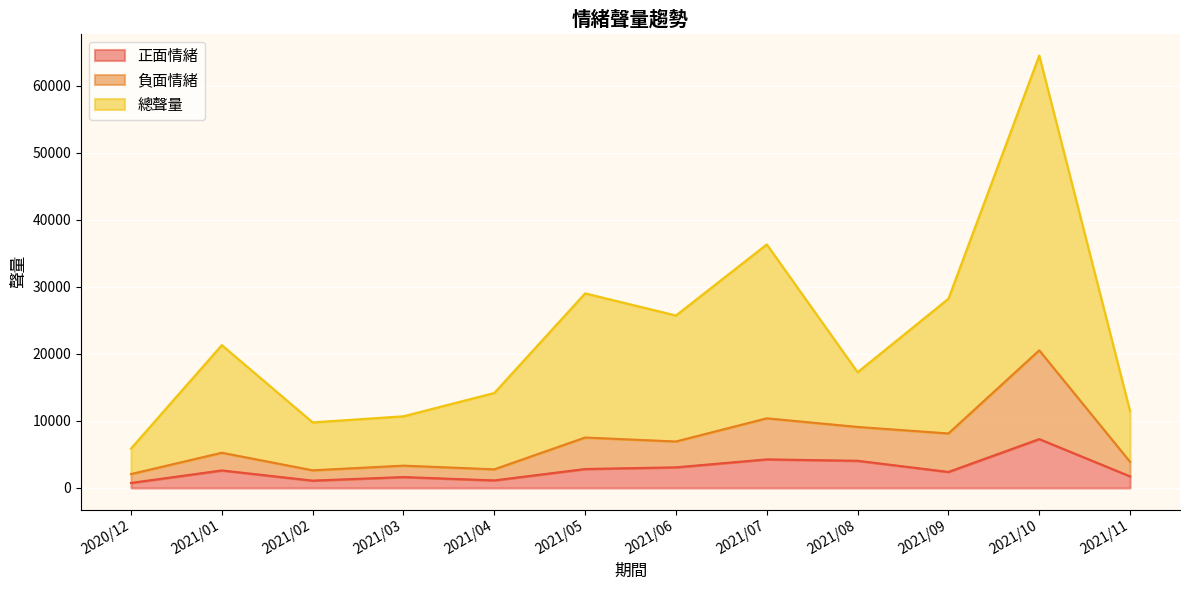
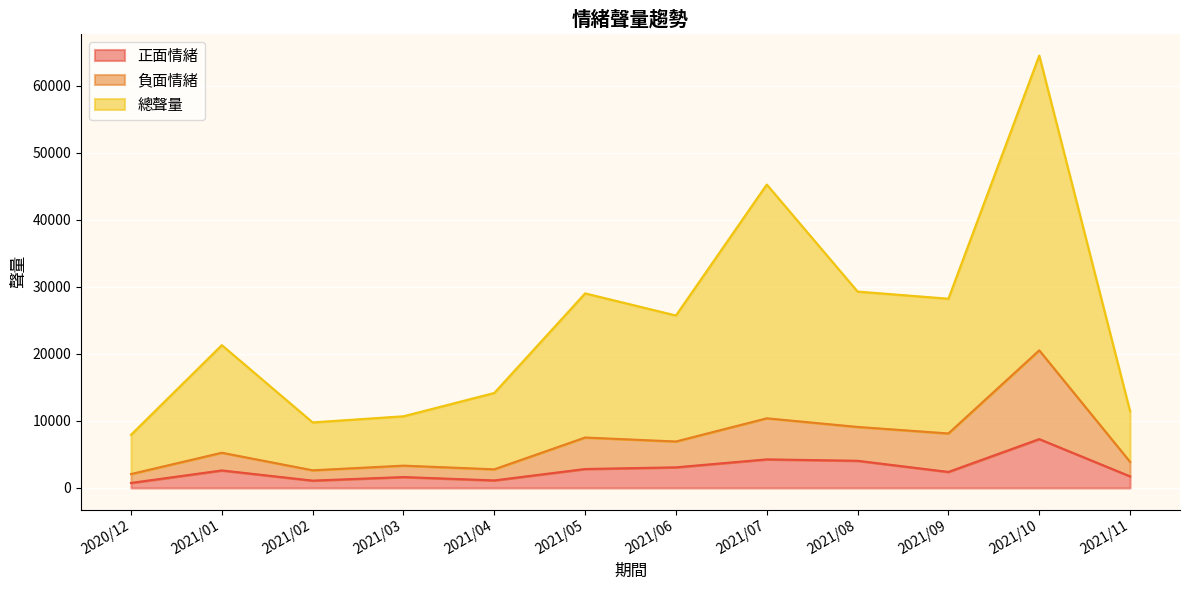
總聲量, 2020/12: 4000 -> 6000
總聲量, 2021/07: 26000 -> 35000
總聲量, 2021/08: 8000 -> 20000
